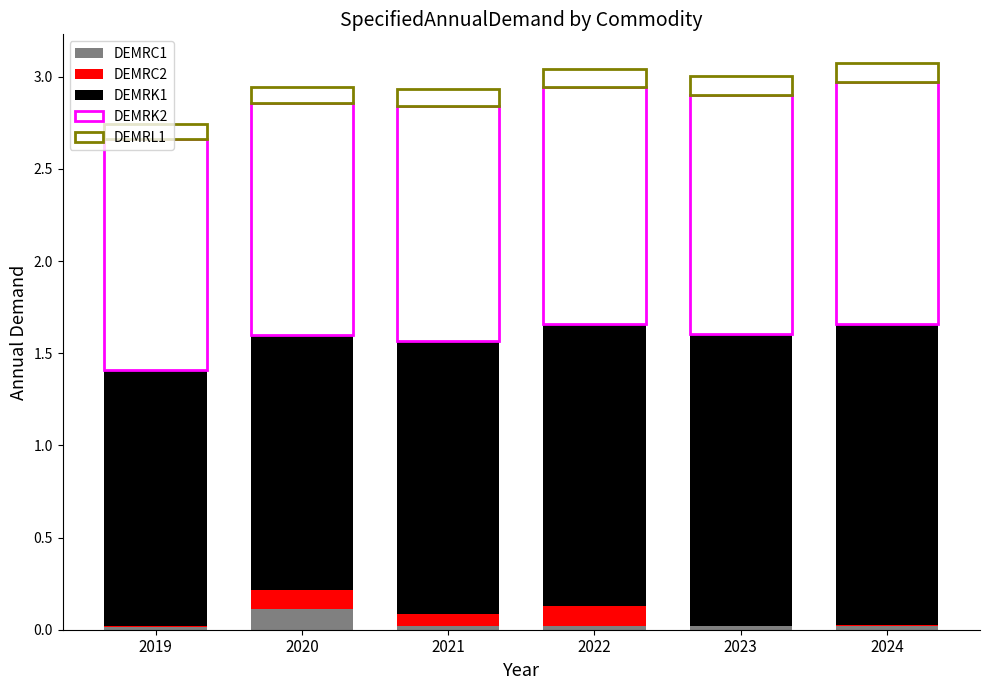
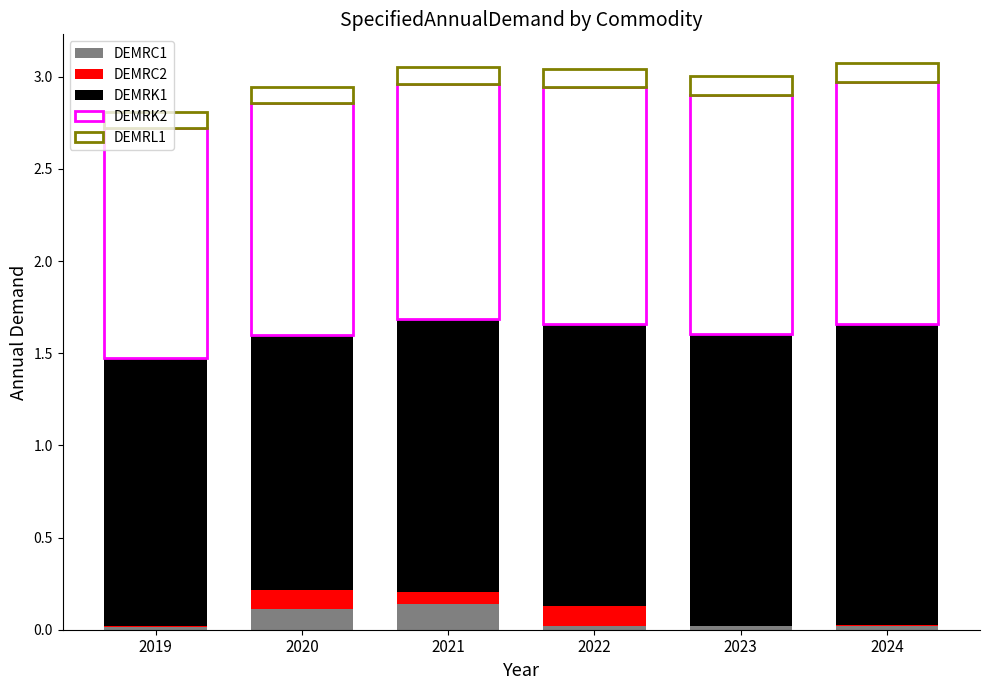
DEMRK1, 2019: 1.39 -> 1.45
DEMRC1, 2021: 0.02 -> 0.14
